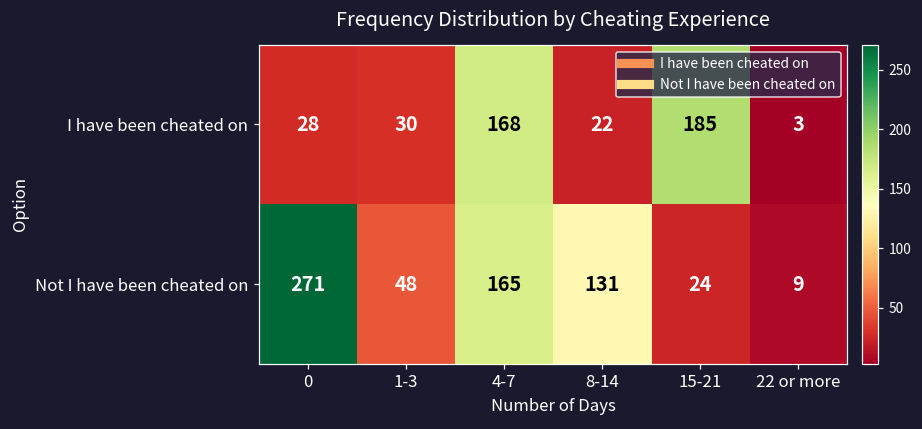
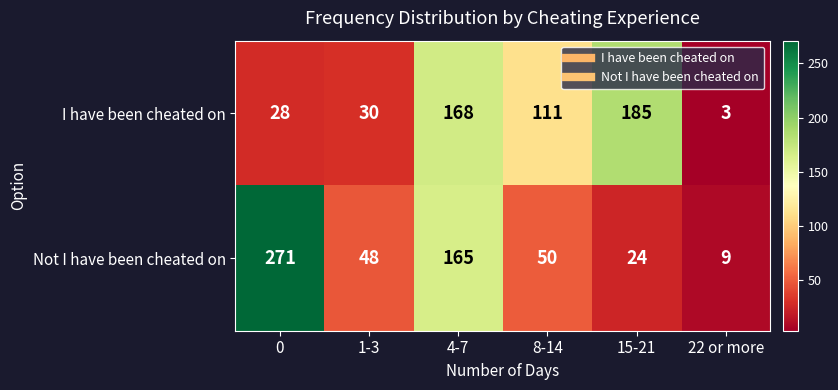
I have been cheated on, 8-14: 22 -> 111
Not I have been cheated on, 8-14: 131 -> 50
